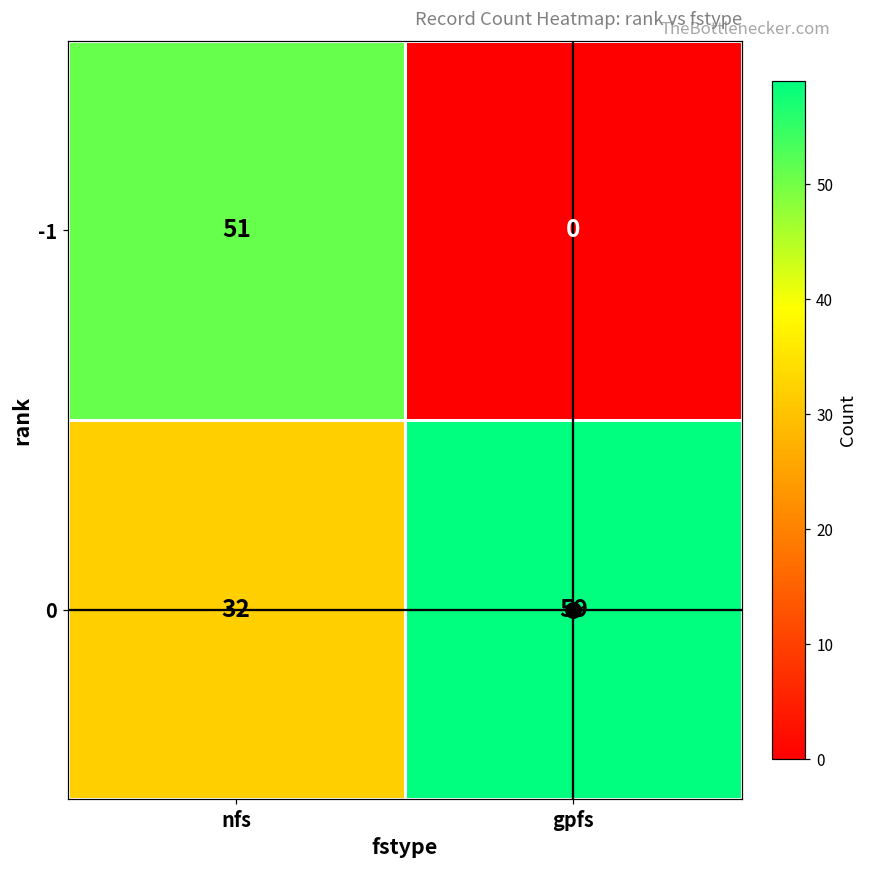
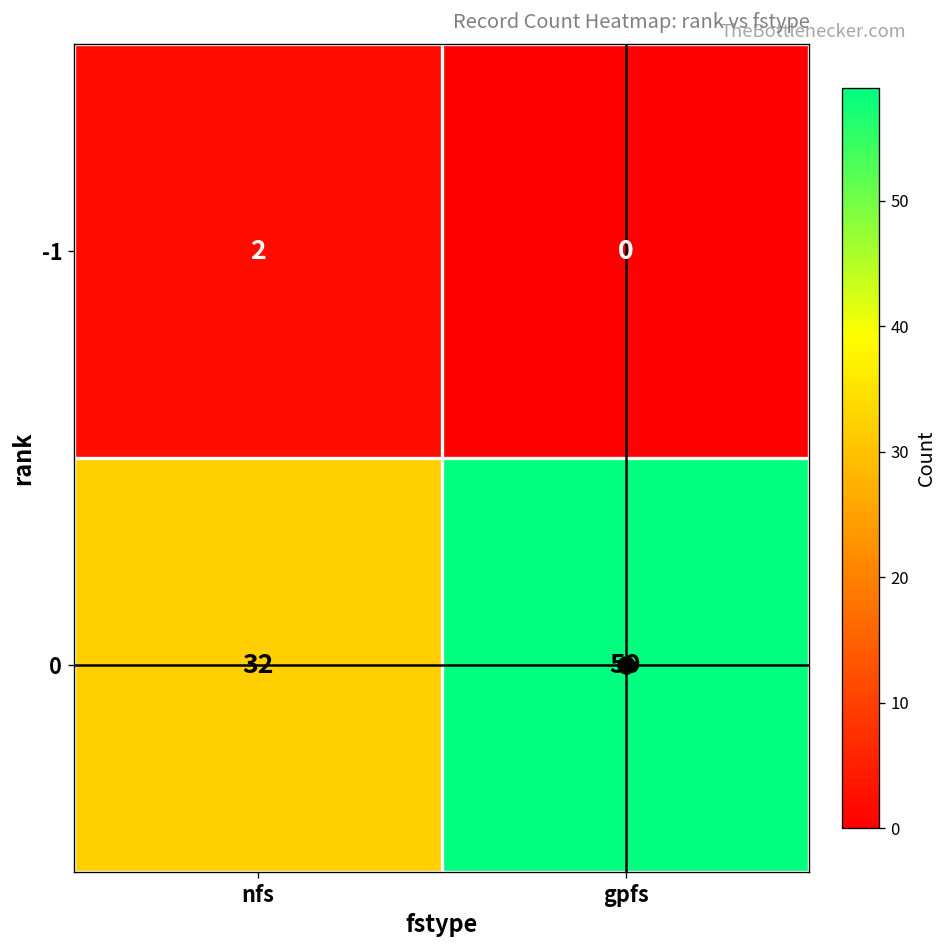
-1, nfs: 51 -> 2
